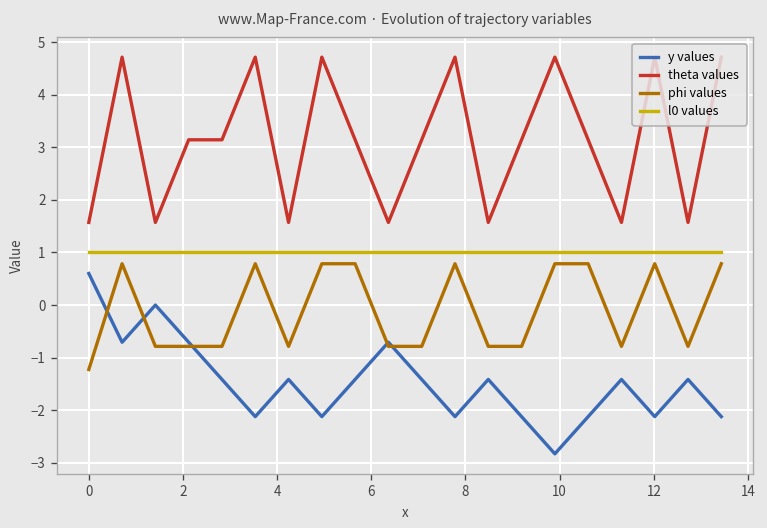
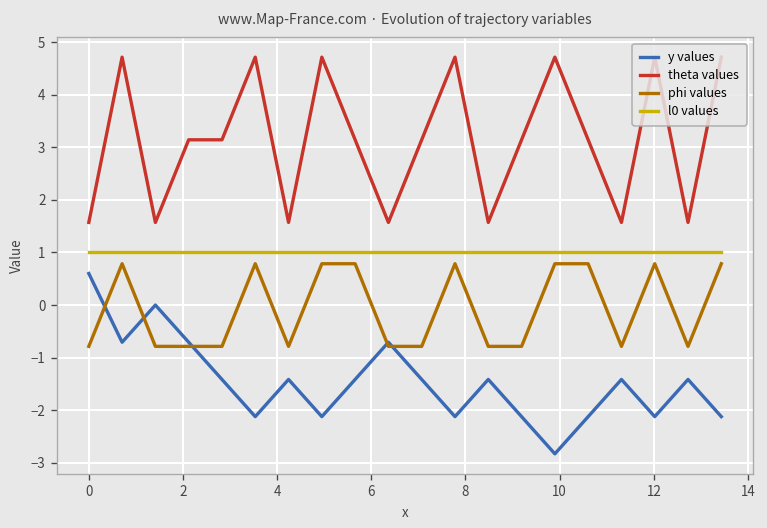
phi values, 0: -1.2 -> -0.8
